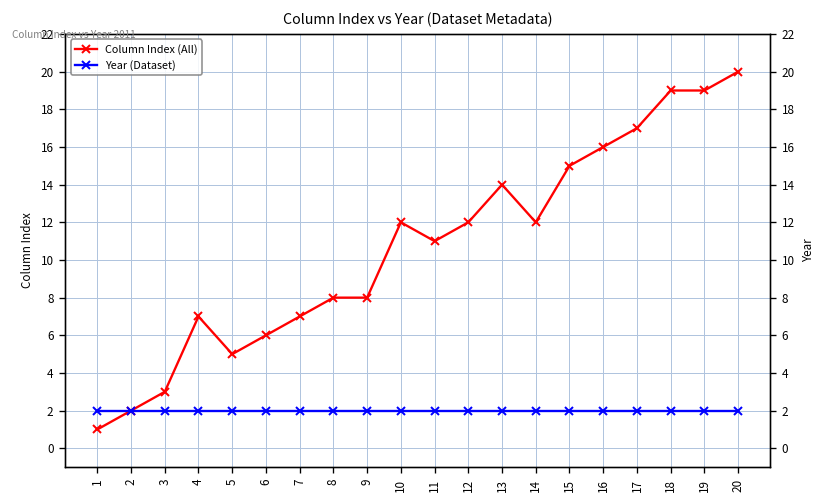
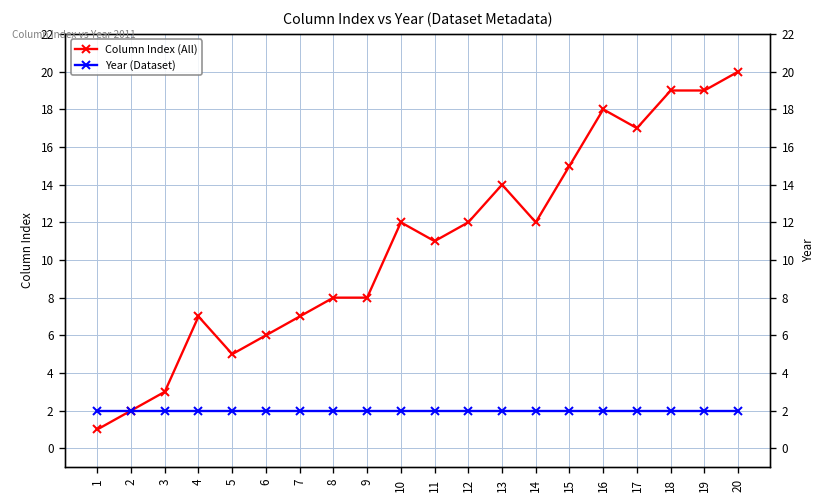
Column Index (All), 16: 16 -> 18
